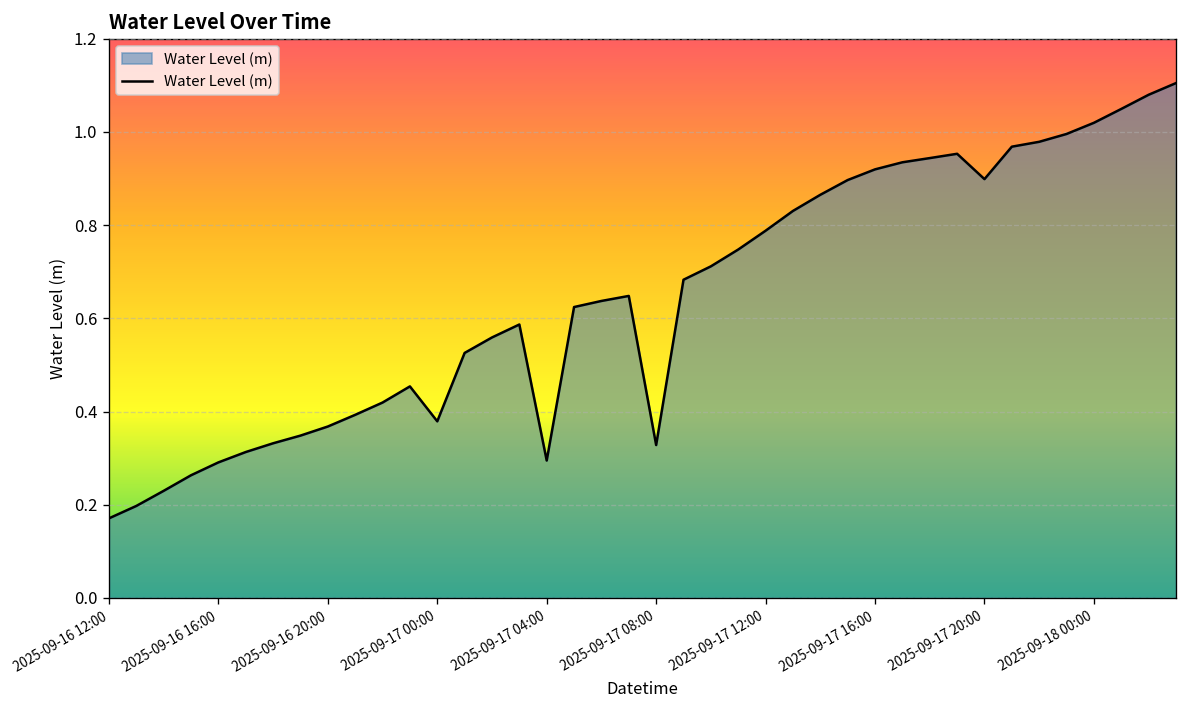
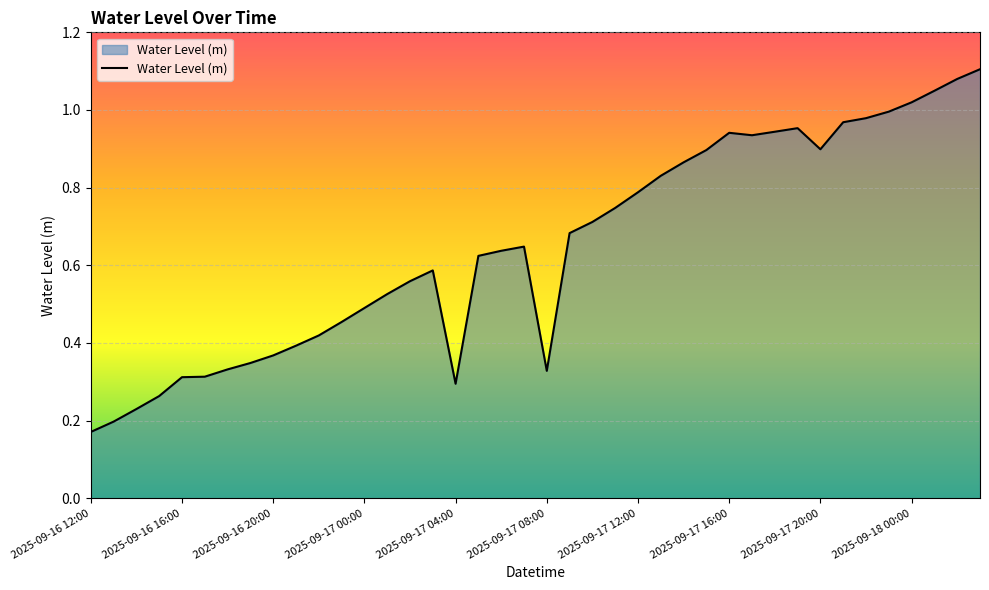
2025-09-16 16:00: 0.29 -> 0.31
2025-09-17 00:00: 0.38 -> 0.49
2025-09-17 16:00: 0.92 -> 0.94
